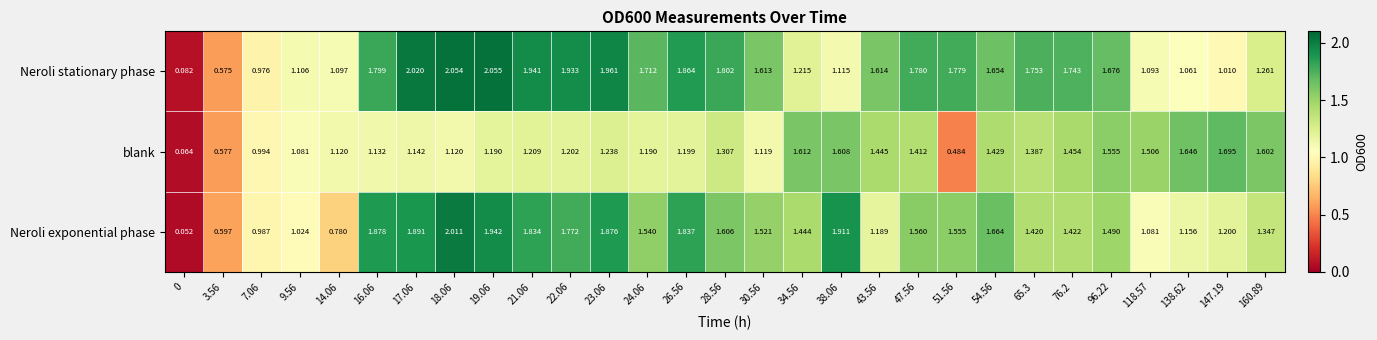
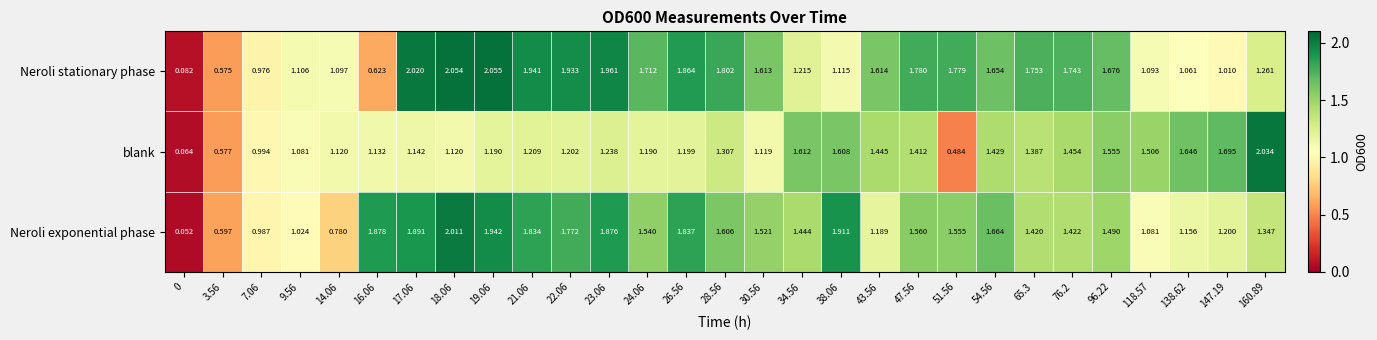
Neroli stationary phase, 16.06: 1.799 -> 0.623
blank, 160.89: 1.602 -> 2.034
